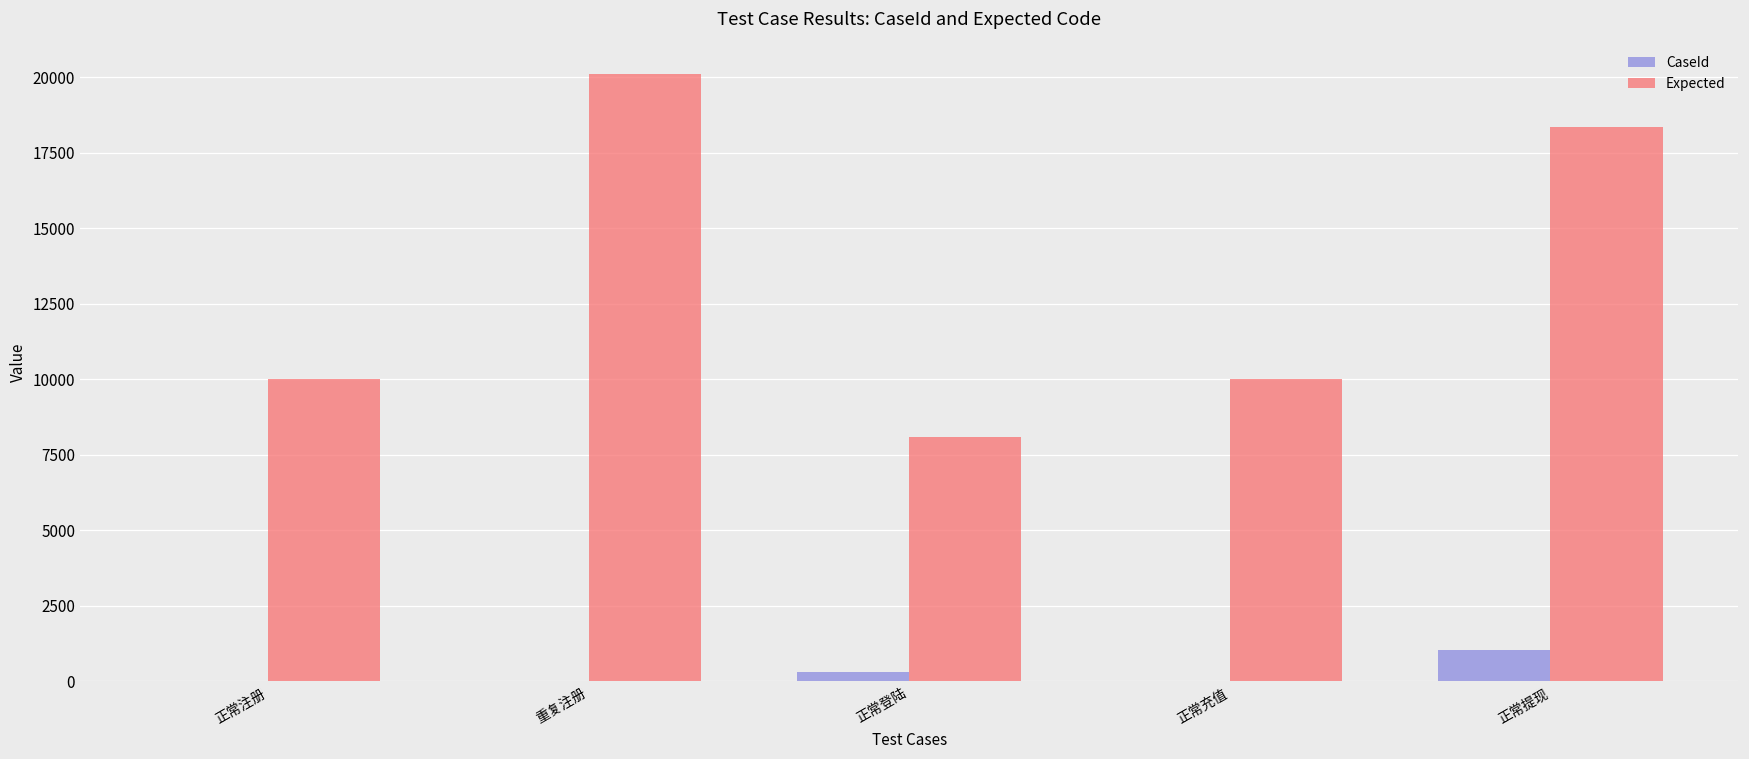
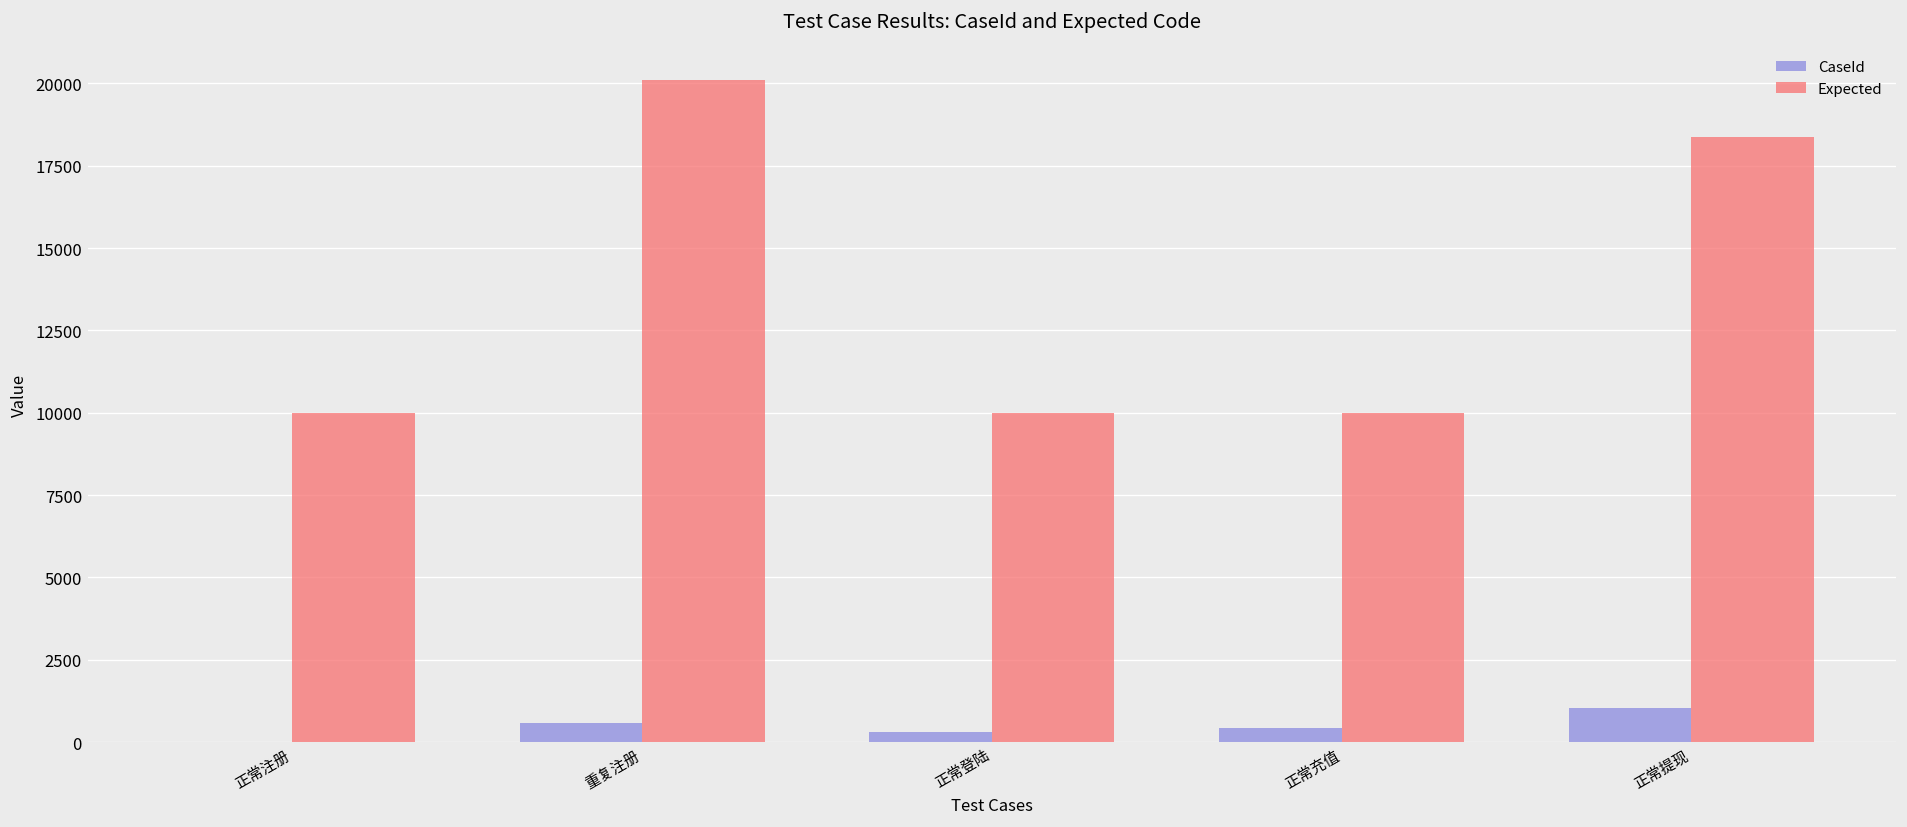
CaseId, 重复注册: 0 -> 600
Expected, 正常登陆: 8100 -> 10000
CaseId, 正常充值: 0 -> 400
